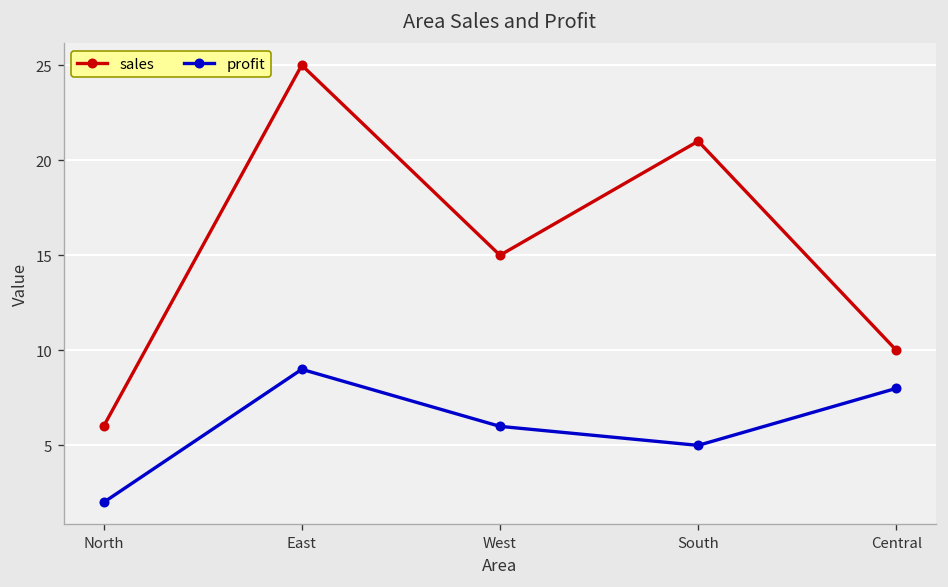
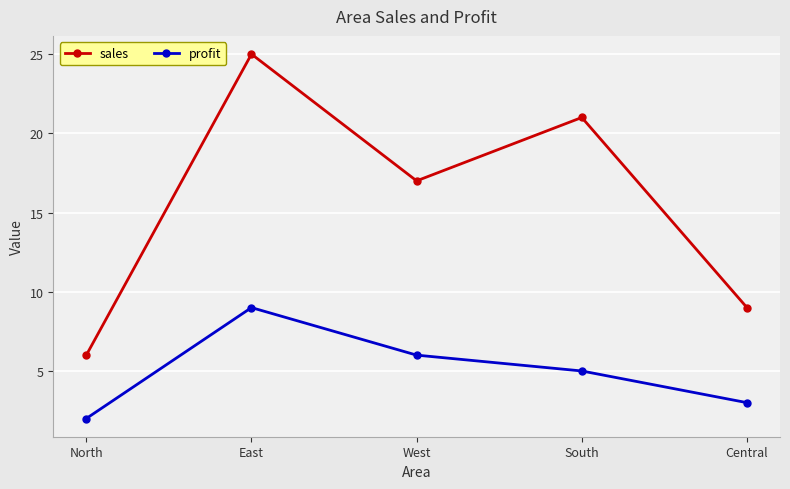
sales, West: 15 -> 17
sales, Central: 10 -> 9
profit, Central: 8 -> 3
